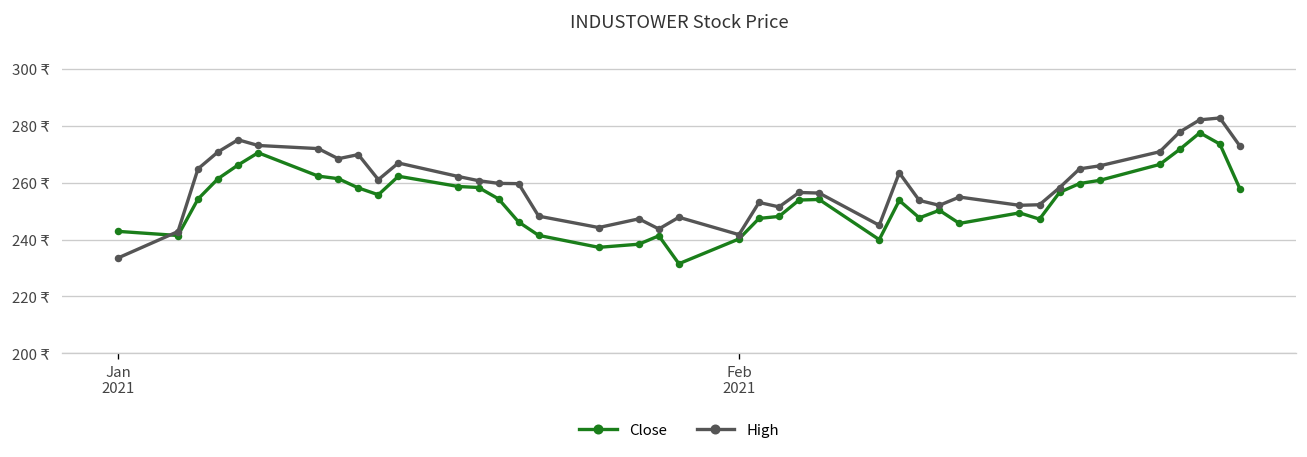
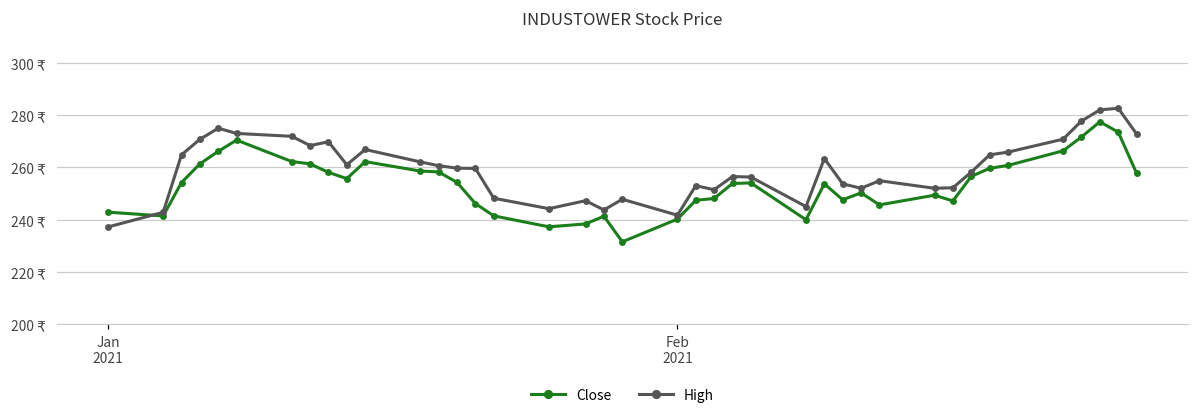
High, Jan 2021: 234 ₹ -> 237 ₹
